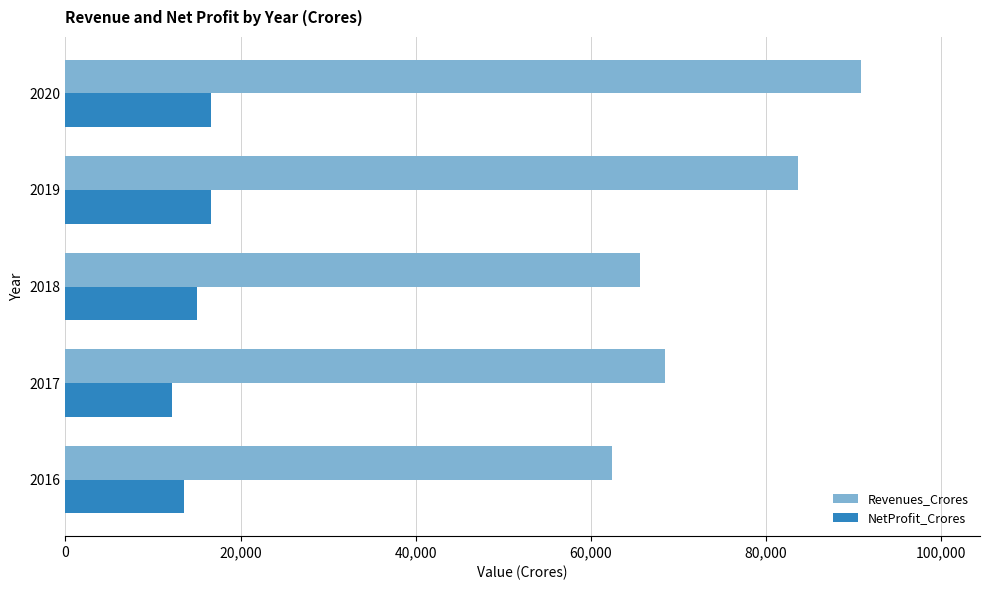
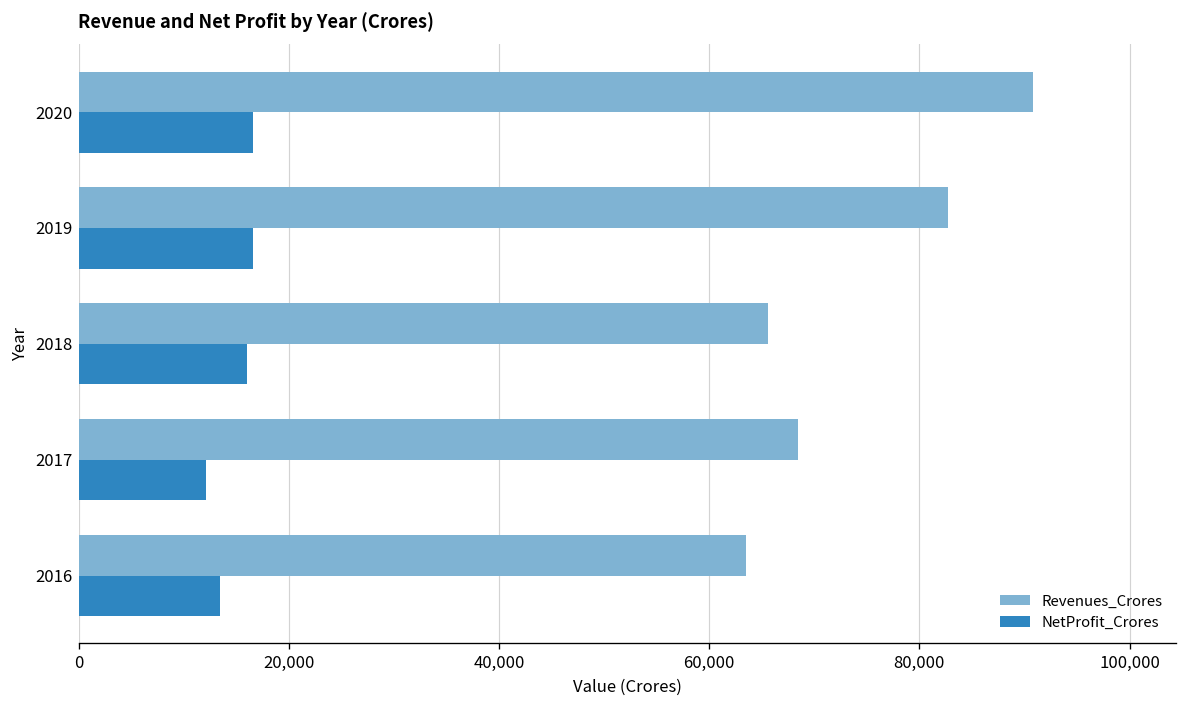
Revenues_Crores, 2019: 84,000 -> 83,000
NetProfit_Crores, 2018: 15,000 -> 16,000
Revenues_Crores, 2016: 62,000 -> 64,000
